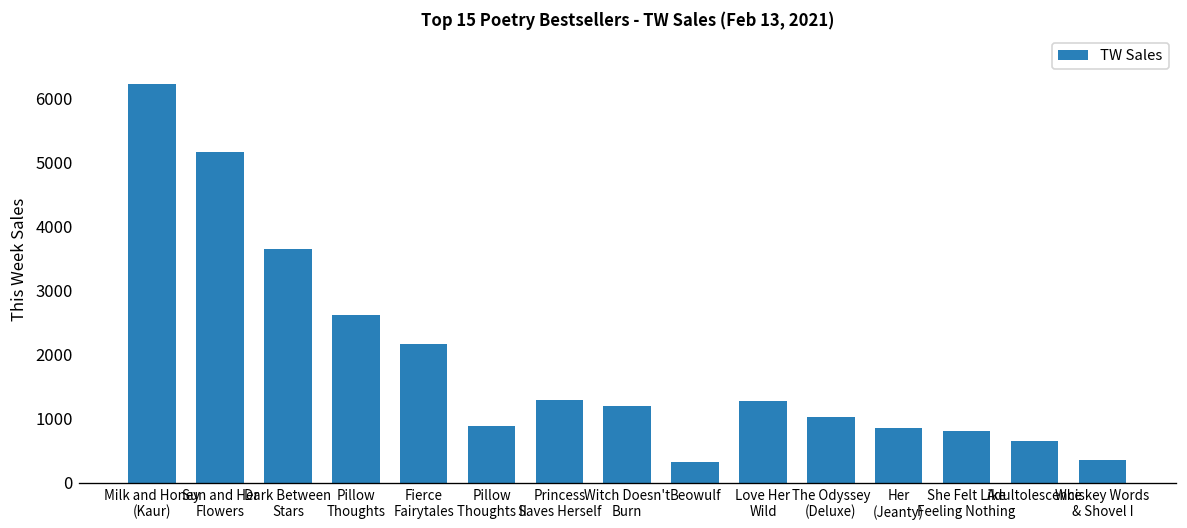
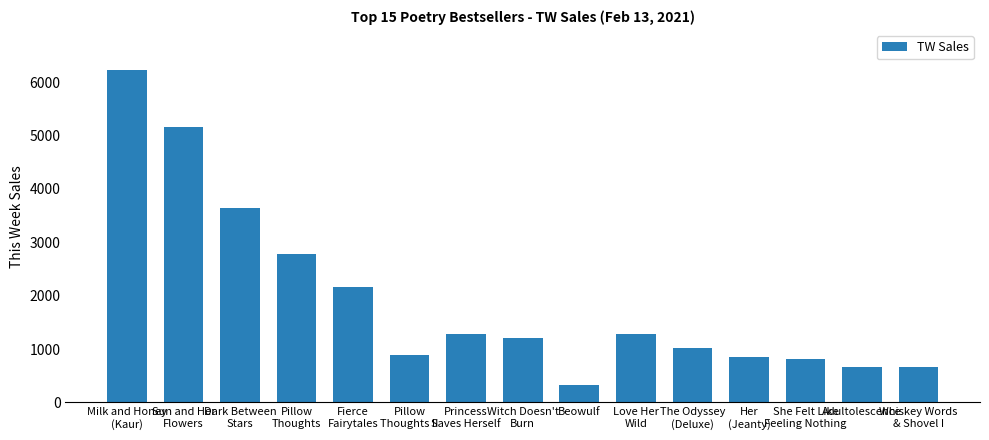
Pillow Thoughts: 2600 -> 2800
Whiskey Words & Shovel I: 400 -> 700
